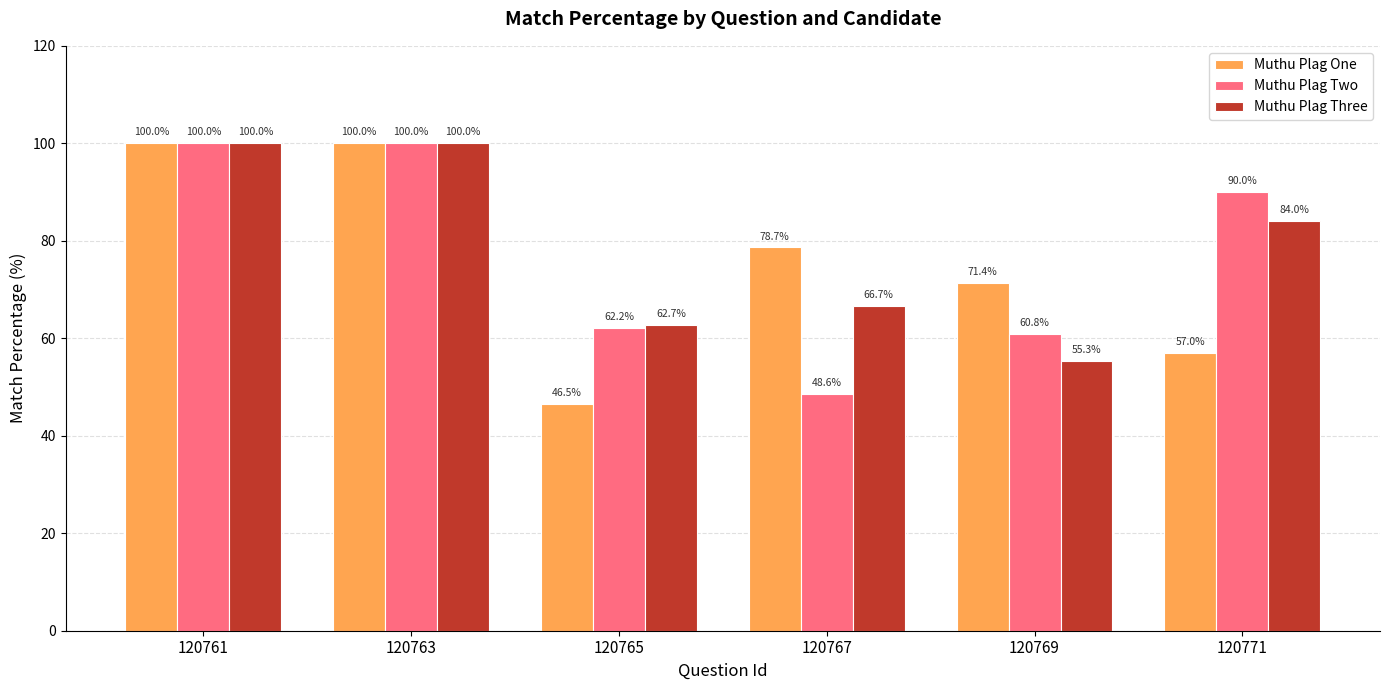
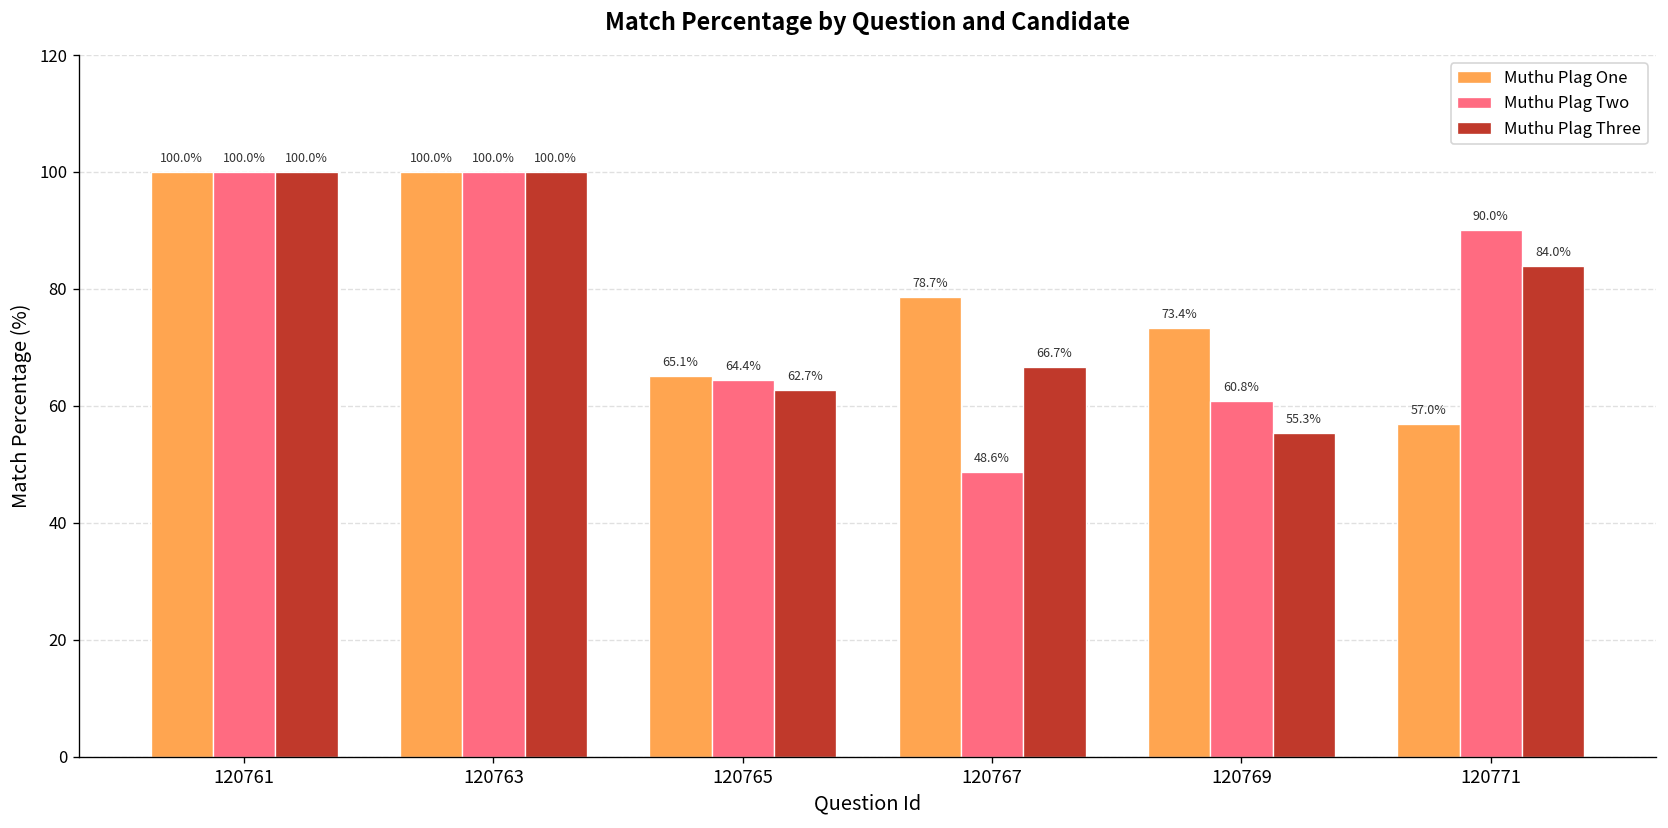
Muthu Plag One, 120765: 46.5% -> 65.1%
Muthu Plag Two, 120765: 62.2% -> 64.4%
Muthu Plag One, 120769: 71.4% -> 73.4%
